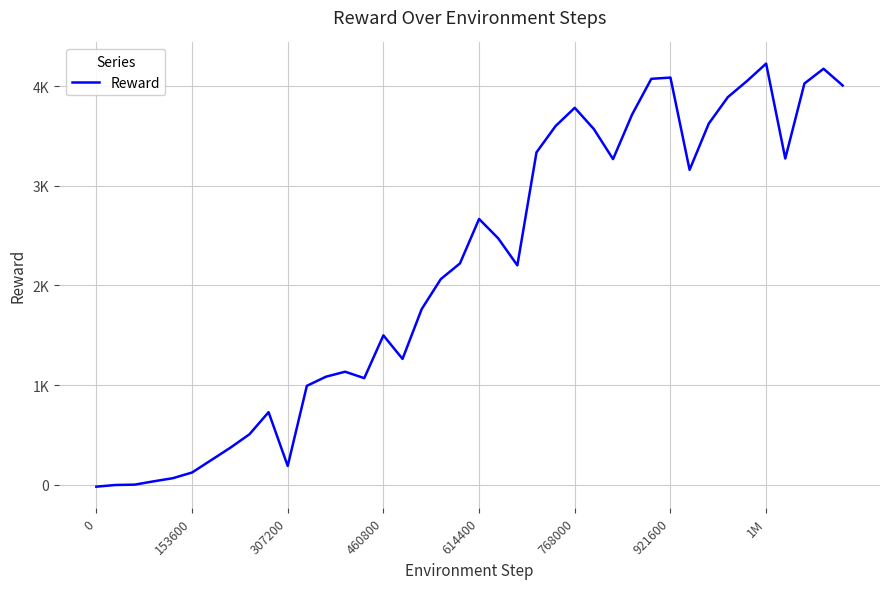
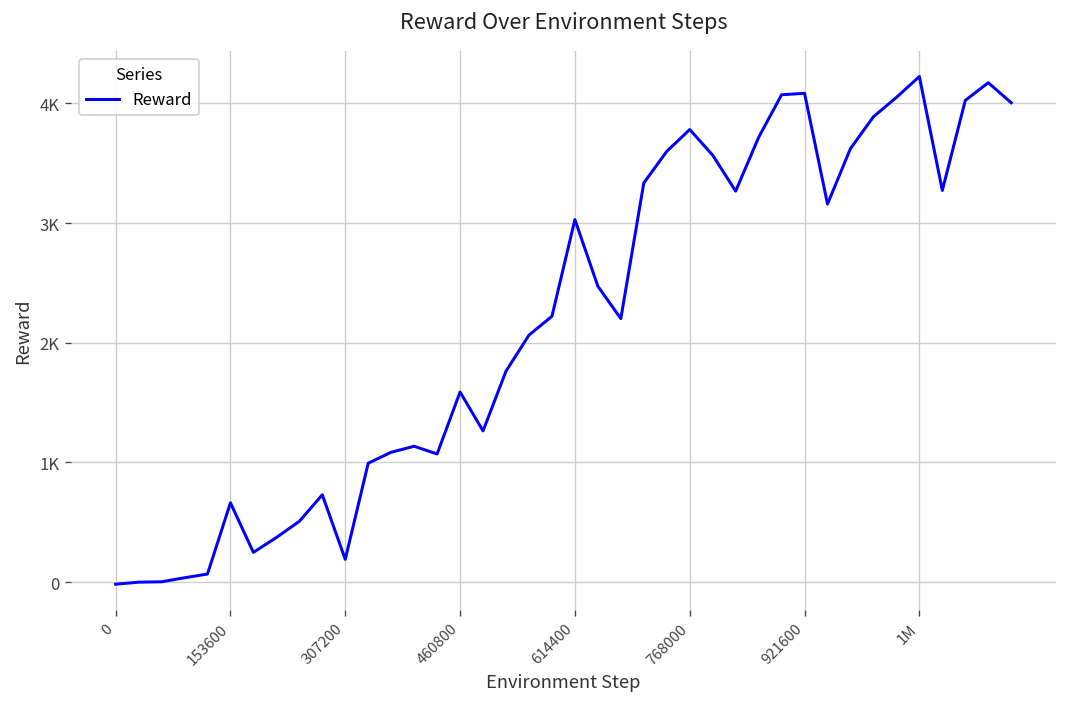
153600: 100 -> 700
460800: 1500 -> 1600
614400: 2700 -> 3000
